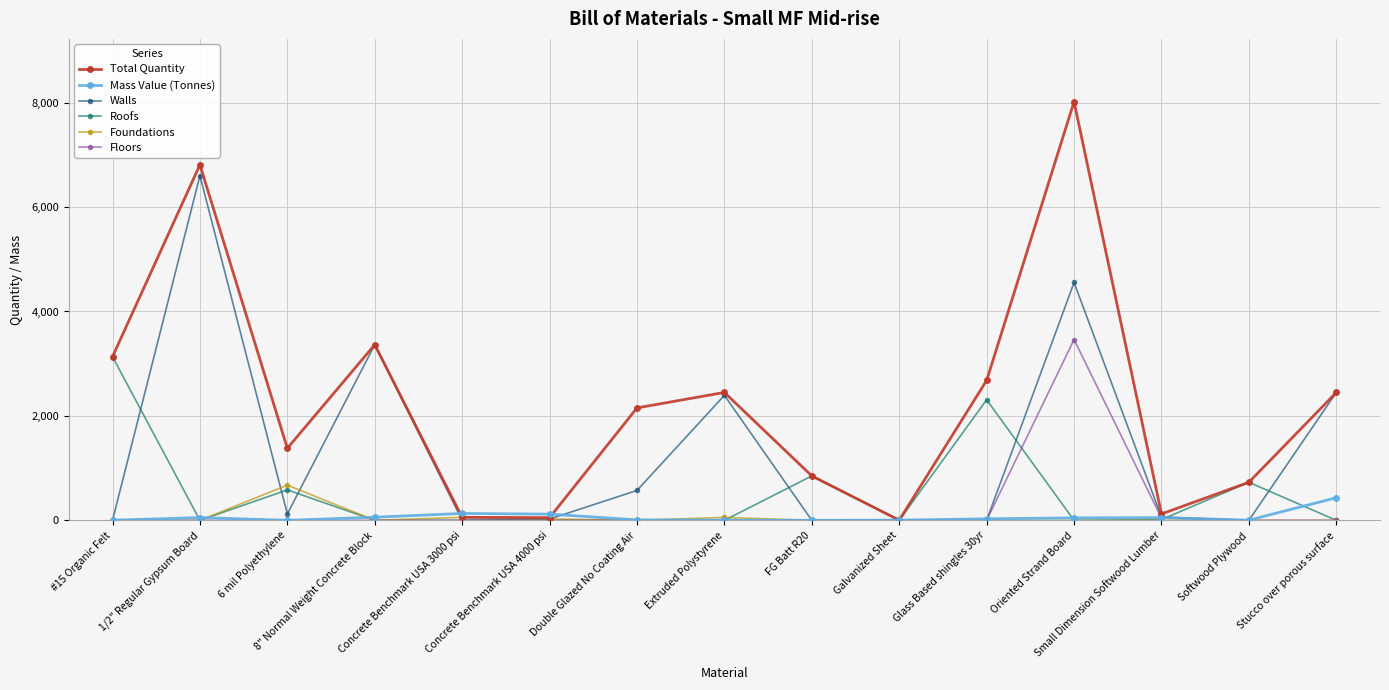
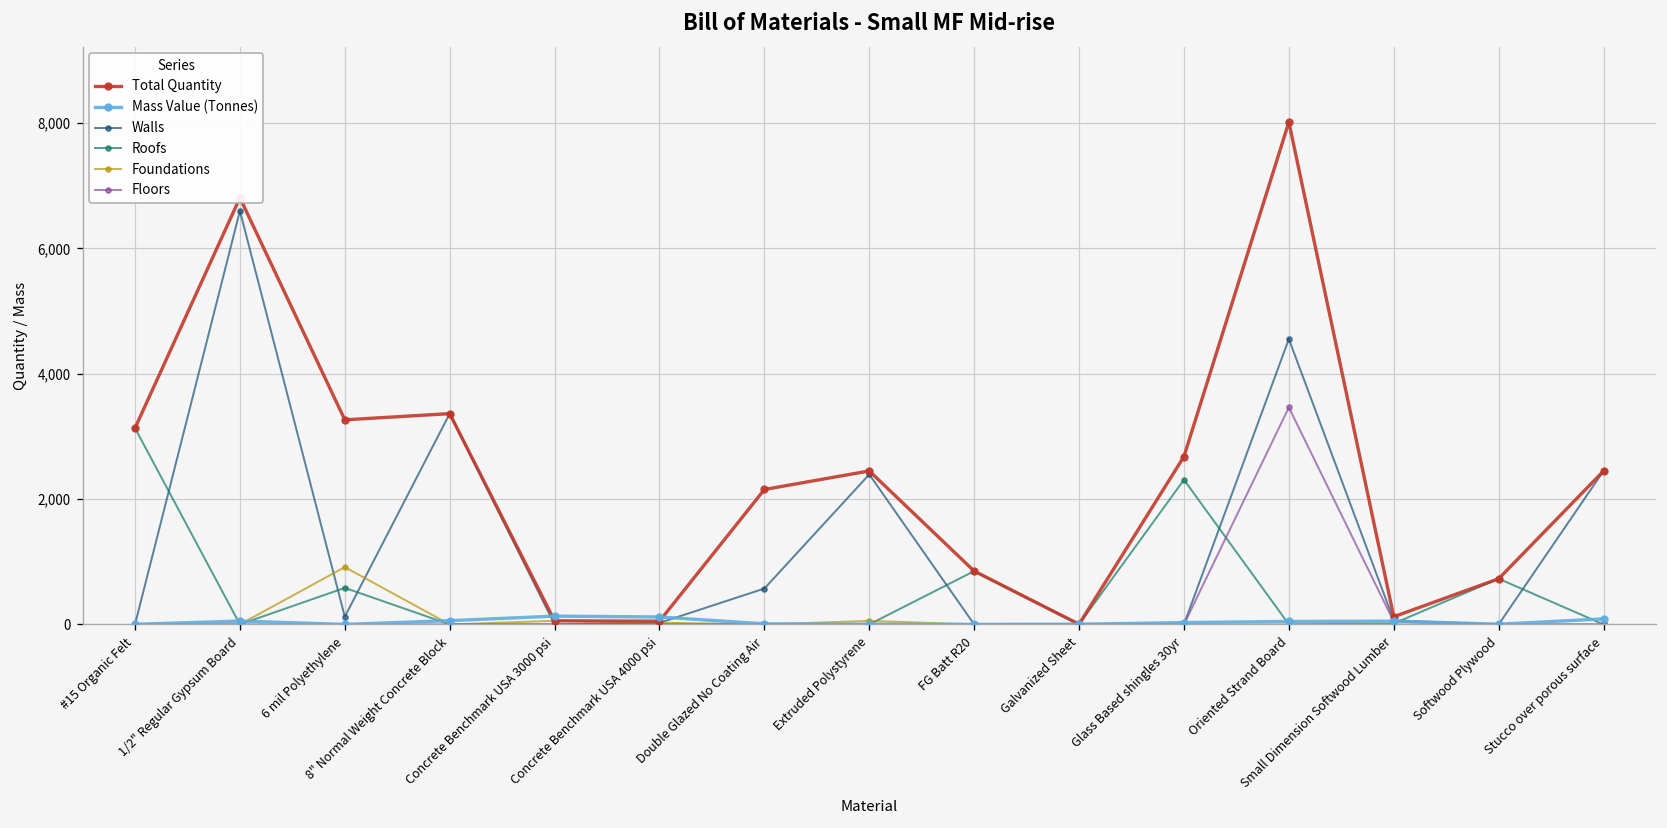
Total Quantity, 6 mil Polyethylene: 1,400 -> 3,300
Foundations, 6 mil Polyethylene: 700 -> 900
Mass Value (Tonnes), Stucco over porous surface: 400 -> 100
